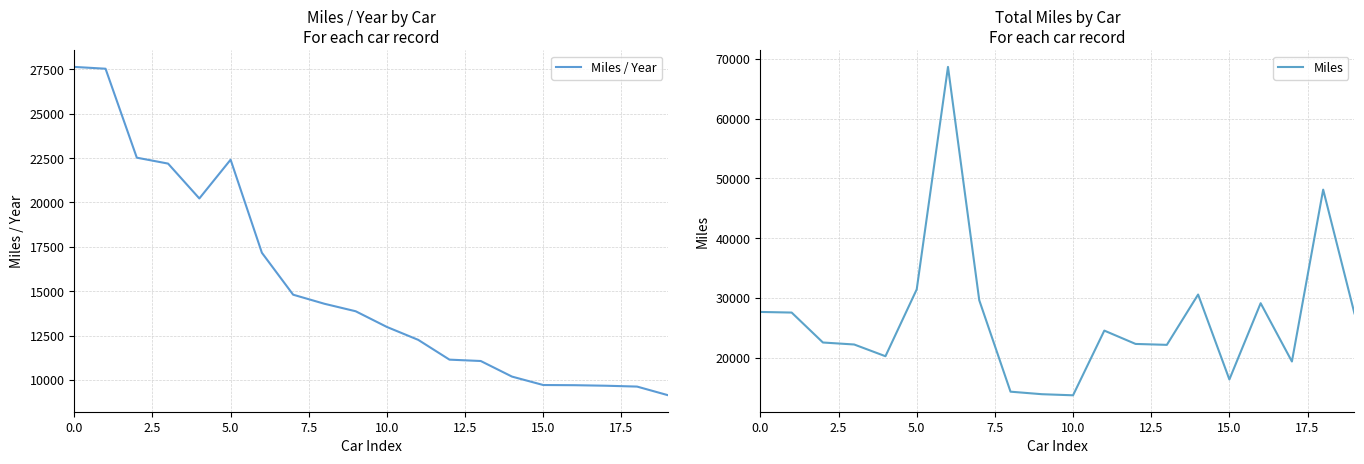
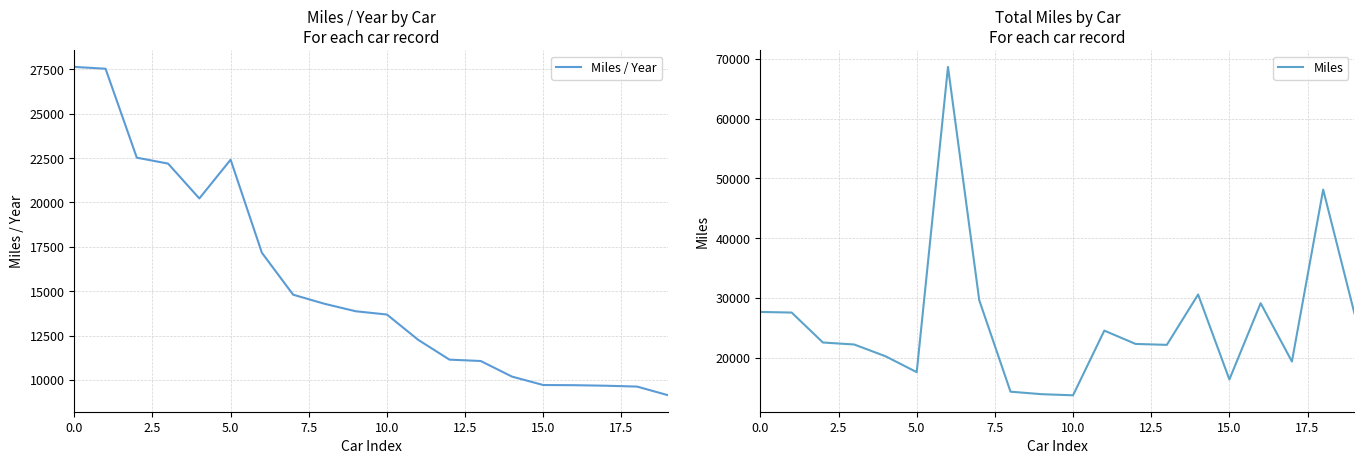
Miles / Year by Car For each car record, 10.0: 13000 -> 13700
Total Miles by Car For each car record, 5.0: 31000 -> 18000
